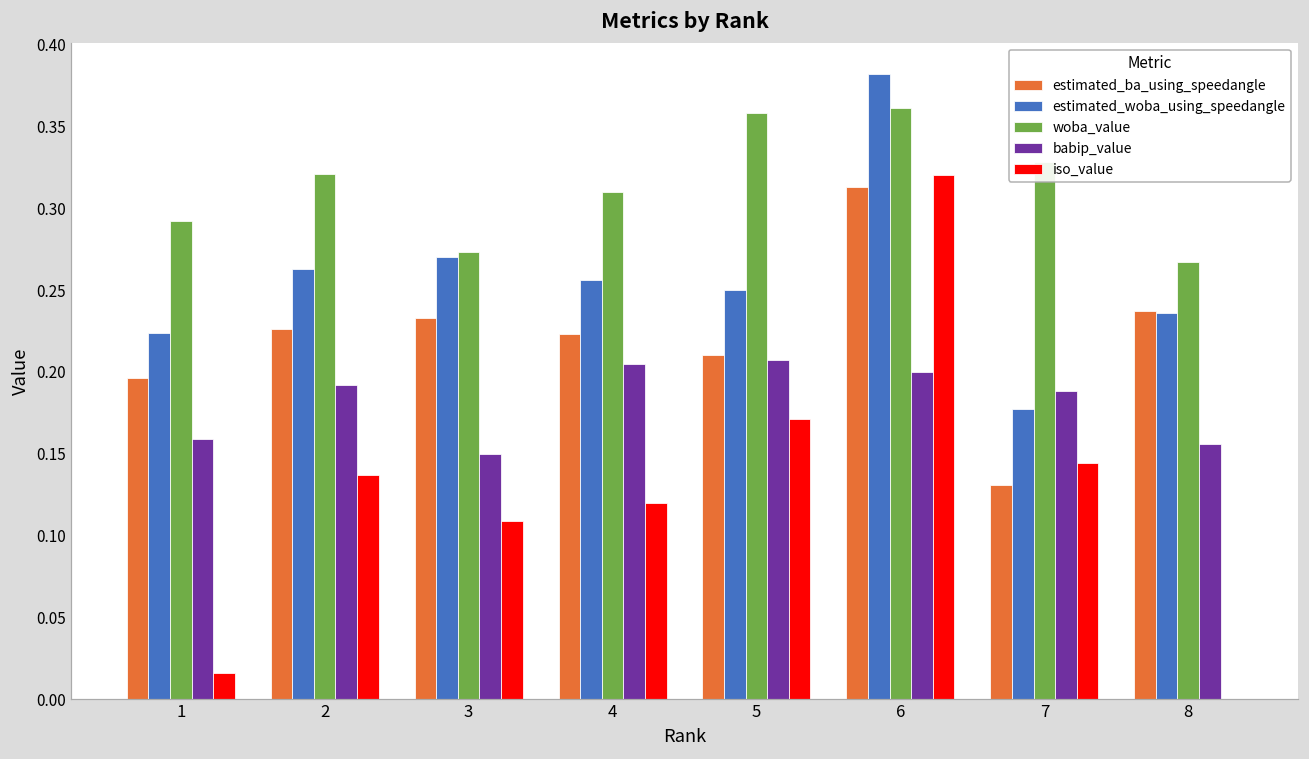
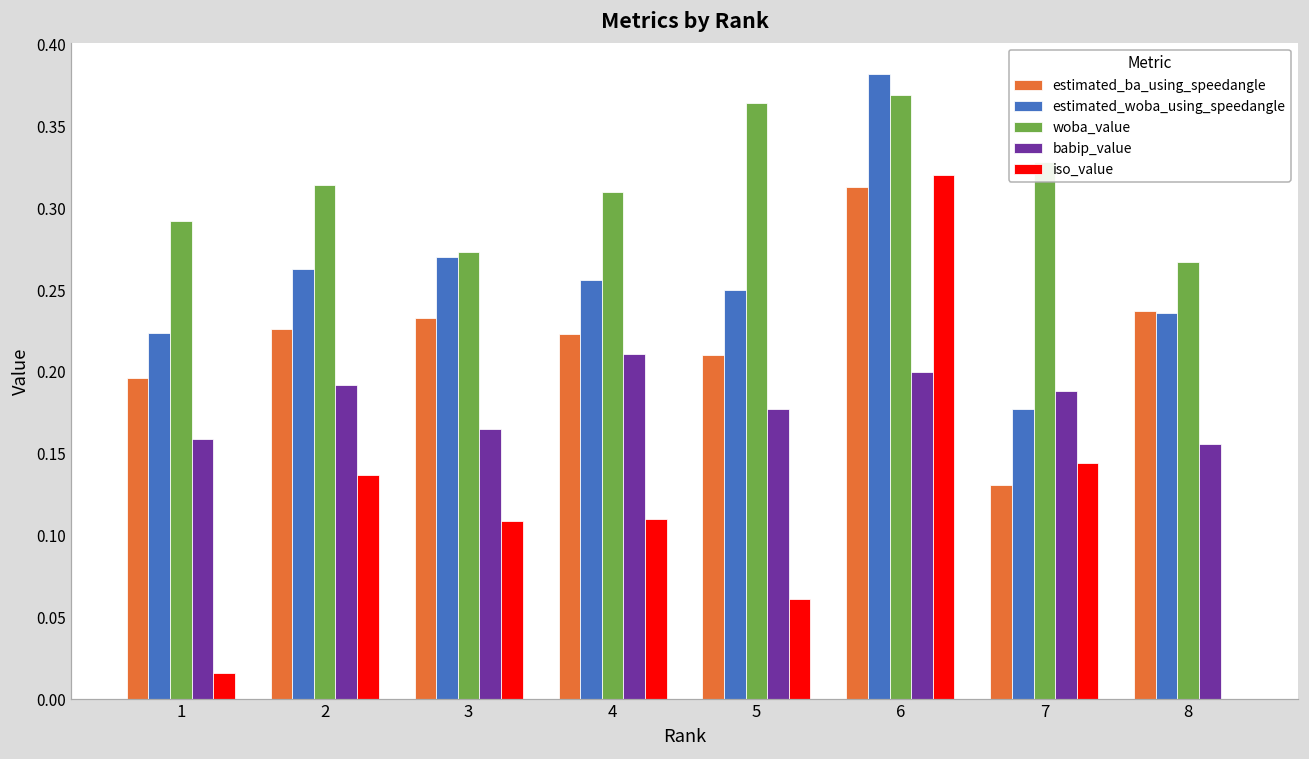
woba_value, 2: 0.321 -> 0.314
babip_value, 3: 0.150 -> 0.165
babip_value, 4: 0.205 -> 0.211
iso_value, 4: 0.12 -> 0.11
woba_value, 5: 0.358 -> 0.364
babip_value, 5: 0.207 -> 0.177
iso_value, 5: 0.171 -> 0.061
woba_value, 6: 0.361 -> 0.369
